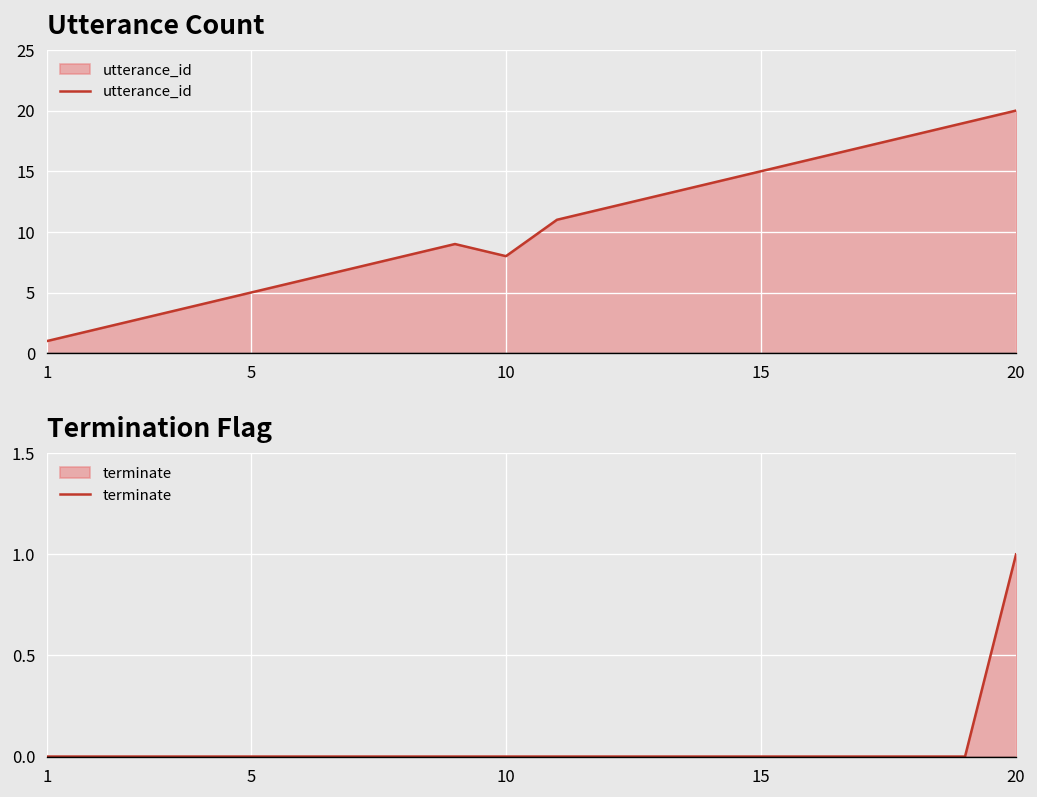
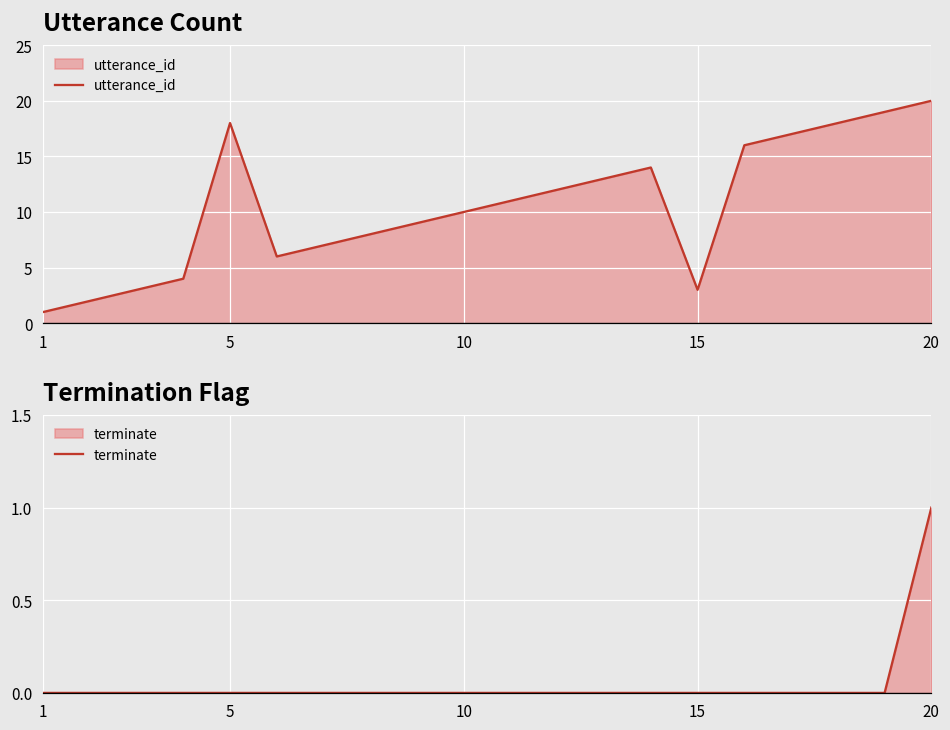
Utterance Count, 5: 5 -> 18
Utterance Count, 10: 8 -> 10
Utterance Count, 15: 15 -> 3
